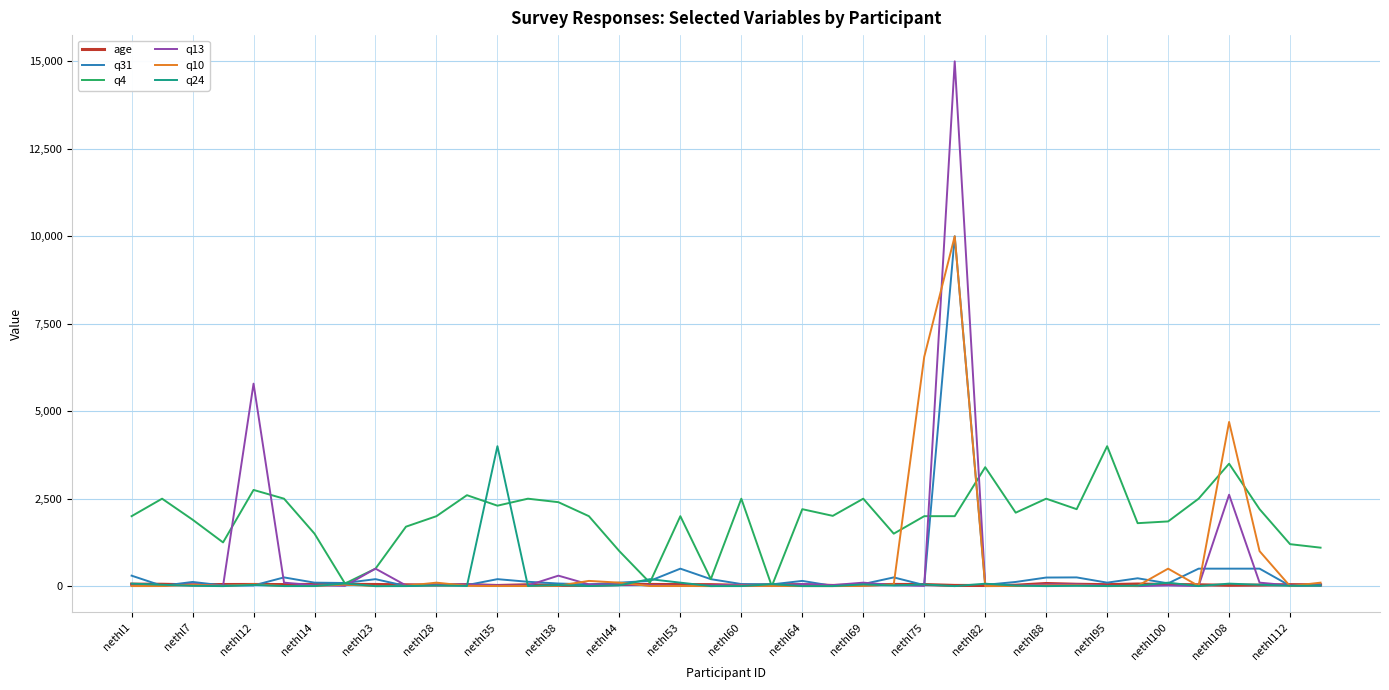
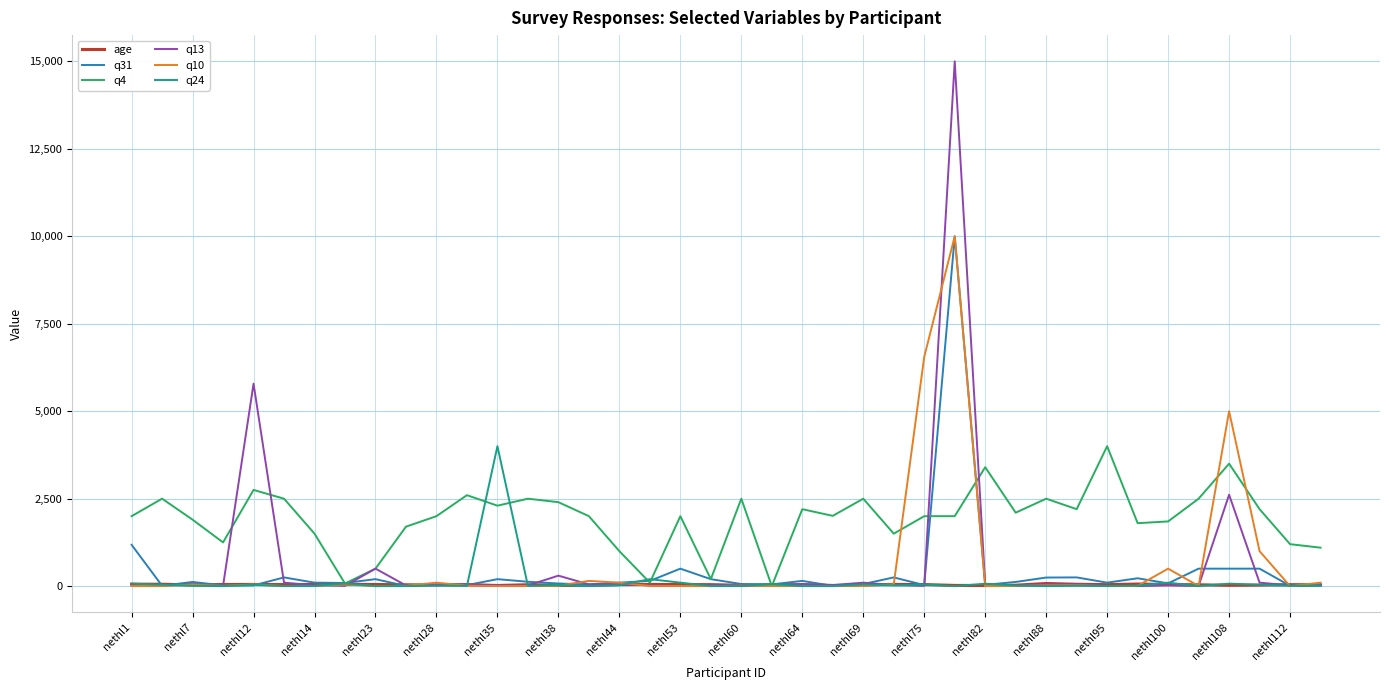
q31, nethl1: 300 -> 1,200
q10, nethl108: 4,700 -> 5,000
